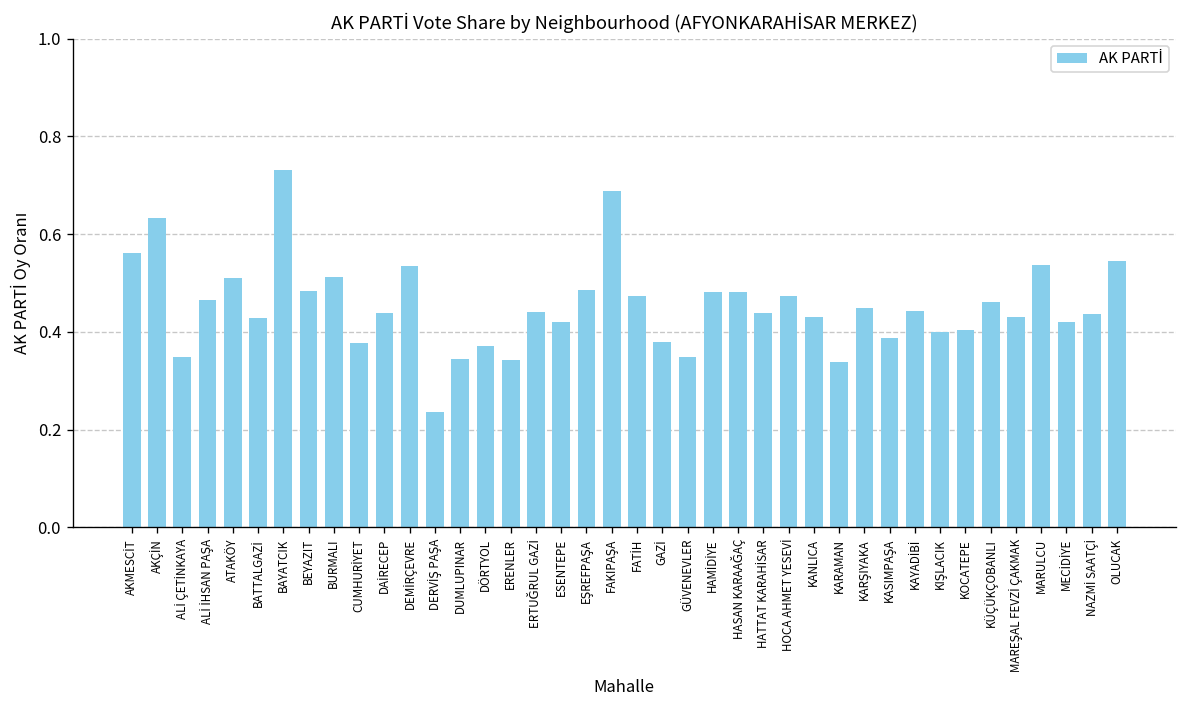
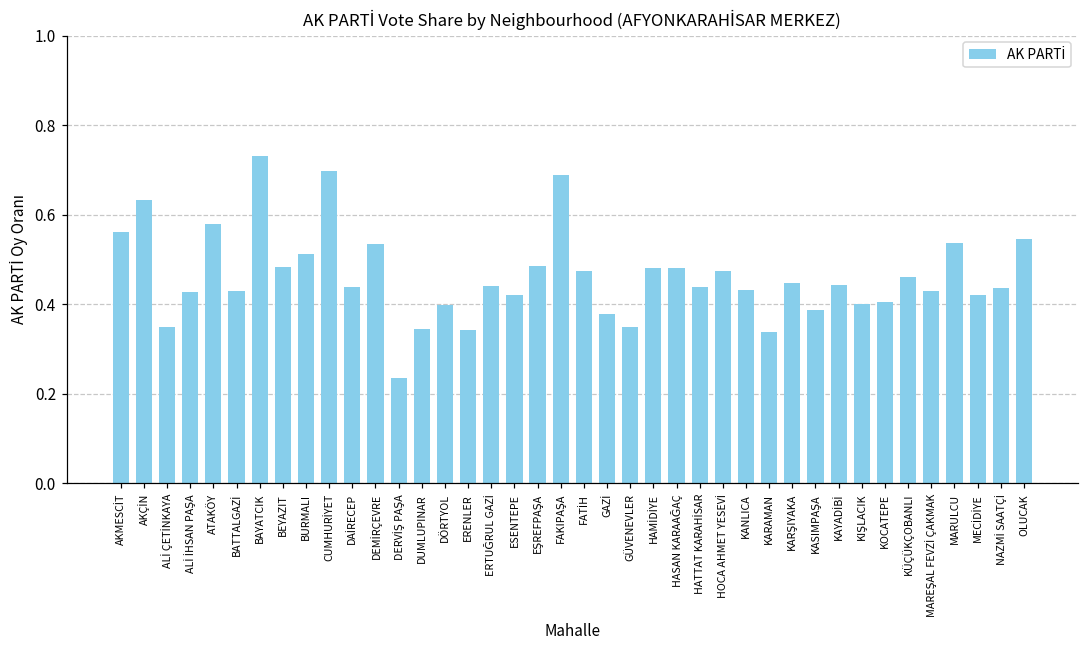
ALİ İHSAN PAŞA: 0.47 -> 0.43
ATAKÖY: 0.51 -> 0.58
CUMHURİYET: 0.38 -> 0.70
DÖRTYOL: 0.37 -> 0.40
